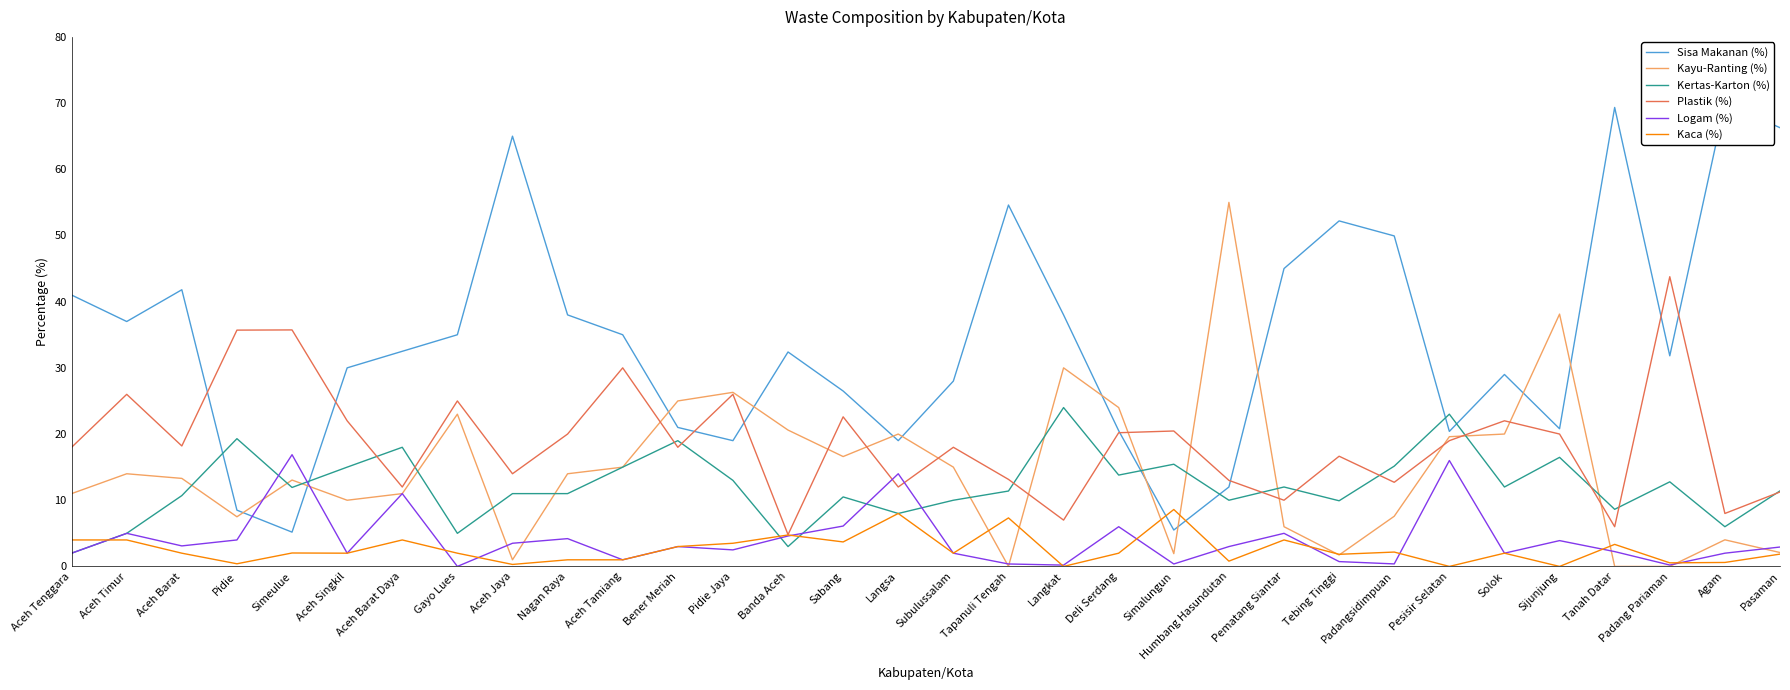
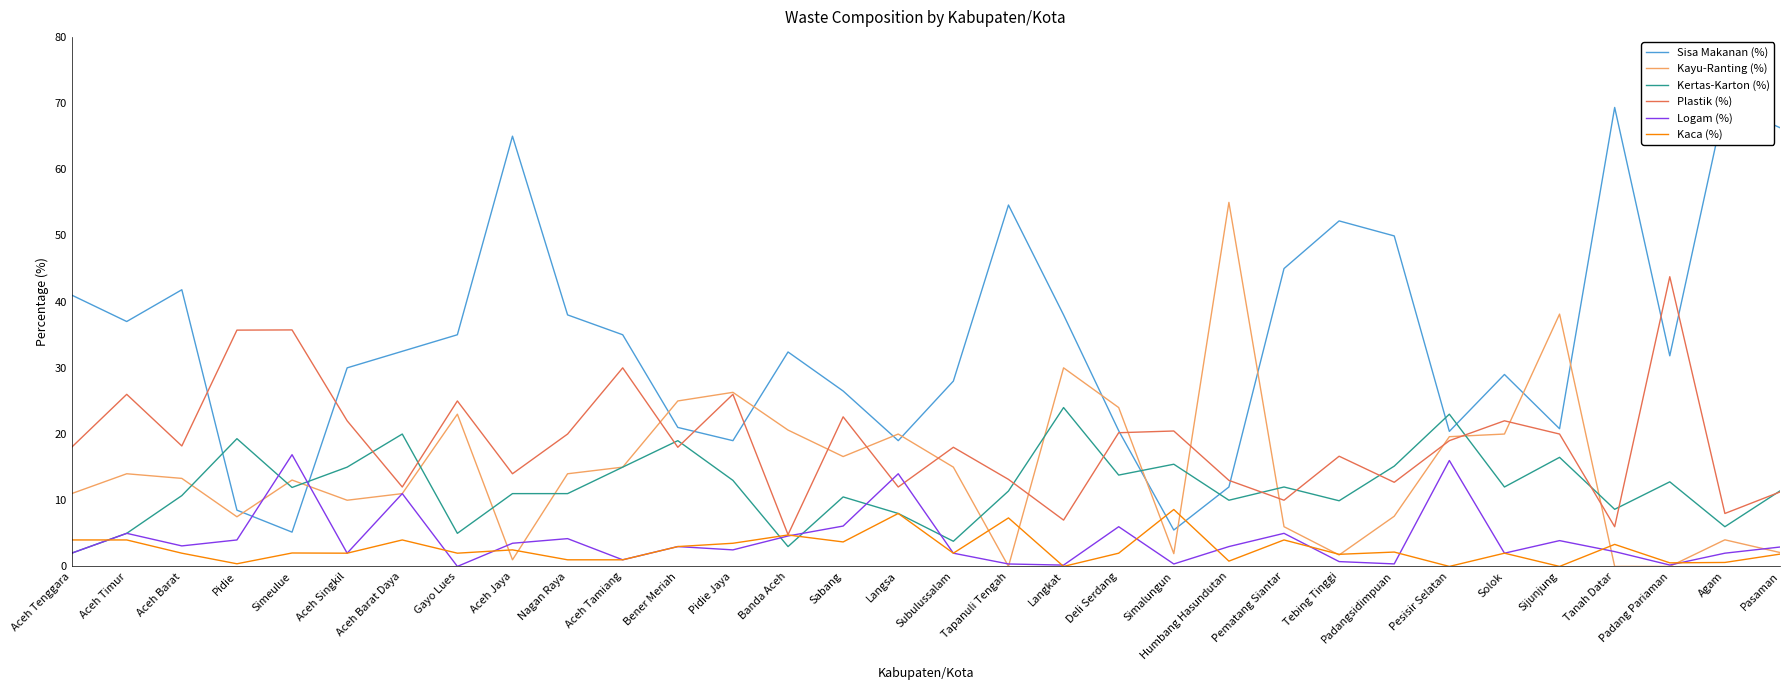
Kertas-Karton (%), Aceh Barat Daya: 18 -> 20
Kaca (%), Aceh Jaya: 0 -> 3
Kertas-Karton (%), Subulussalam: 10 -> 4
